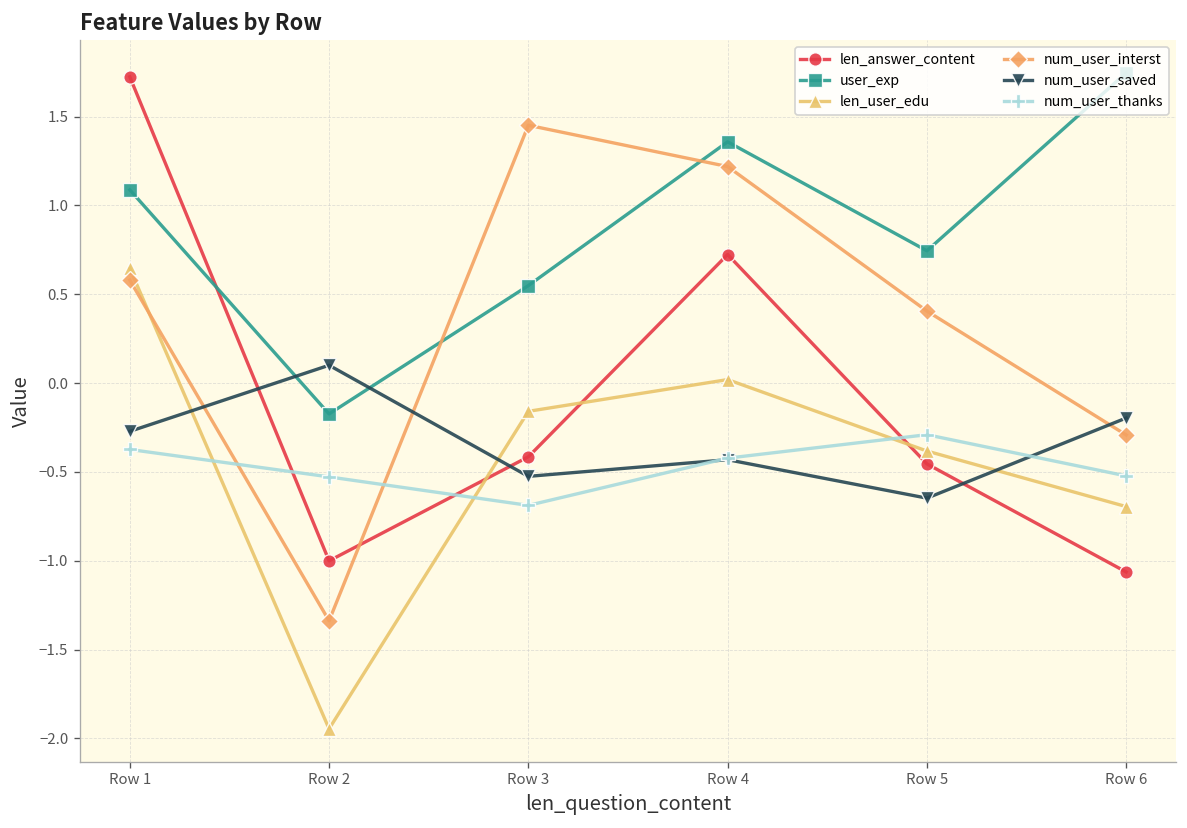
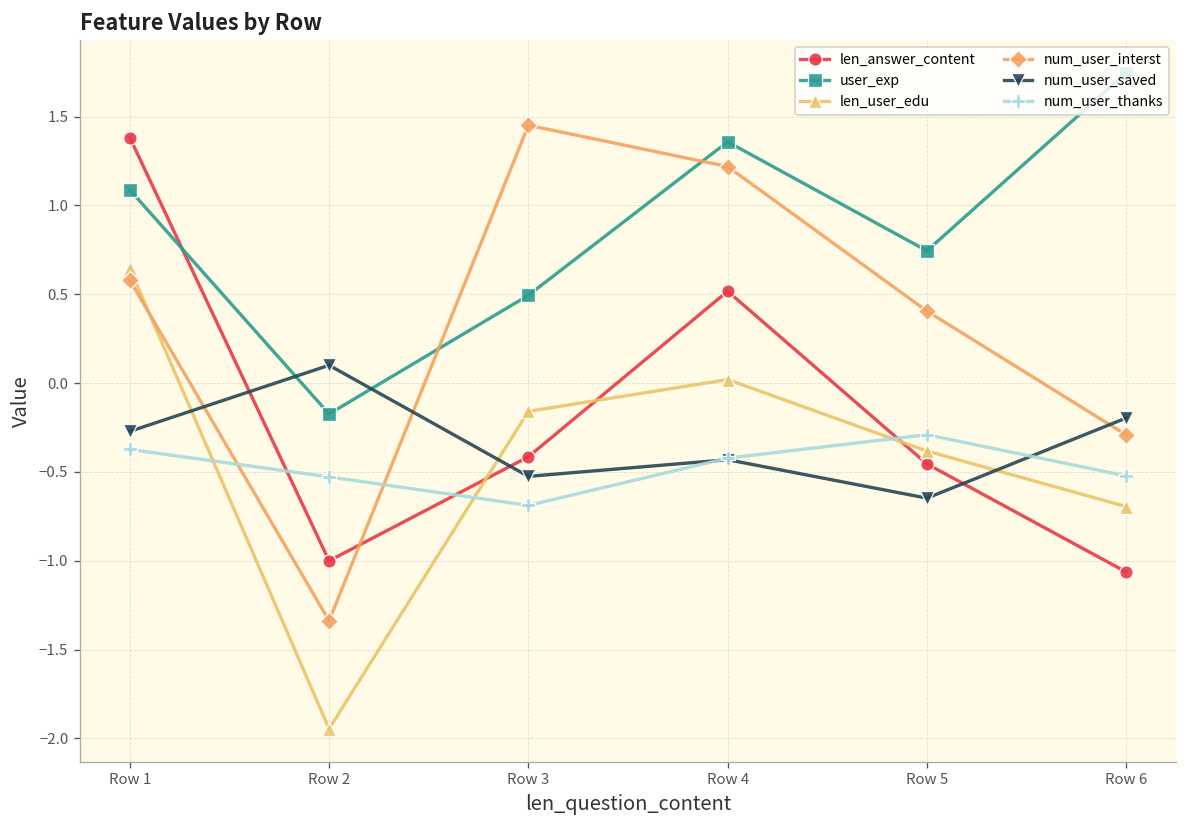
len_answer_content, Row 1: 1.72 -> 1.38
user_exp, Row 3: 0.55 -> 0.49
len_answer_content, Row 4: 0.72 -> 0.52
